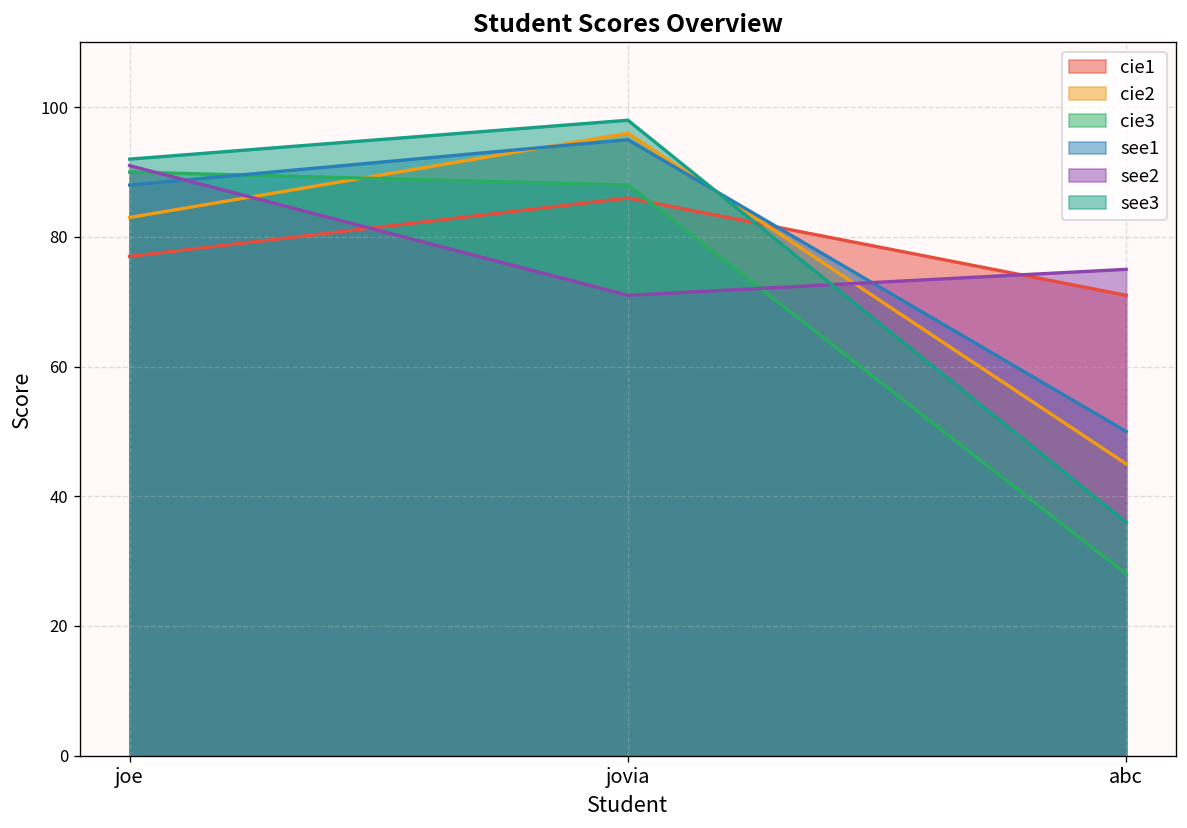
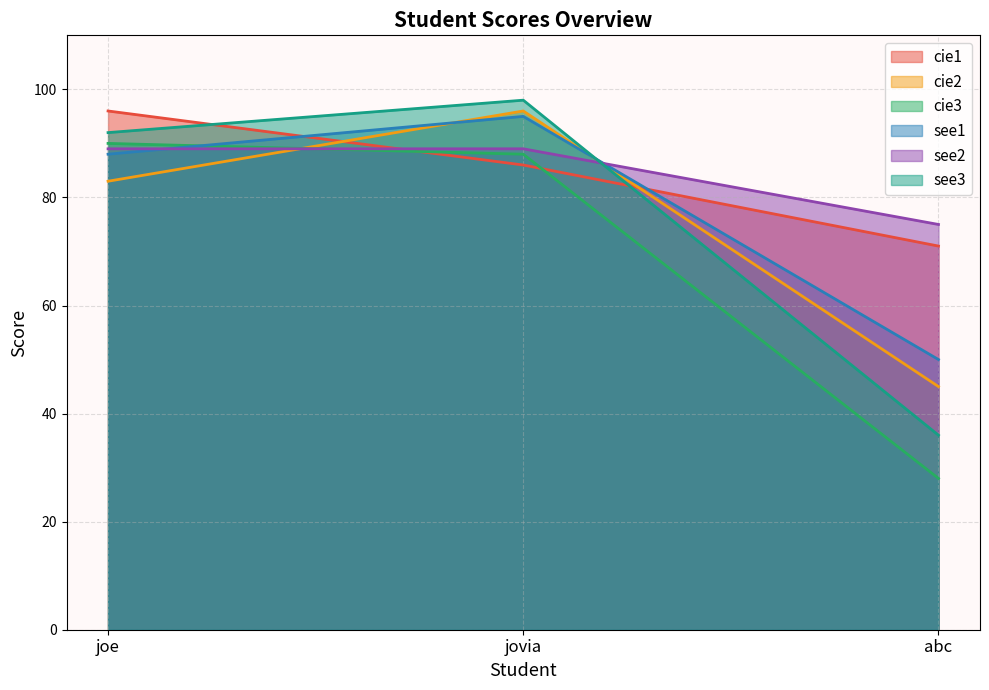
cie1, joe: 77 -> 96
see2, joe: 91 -> 89
see2, jovia: 71 -> 89
